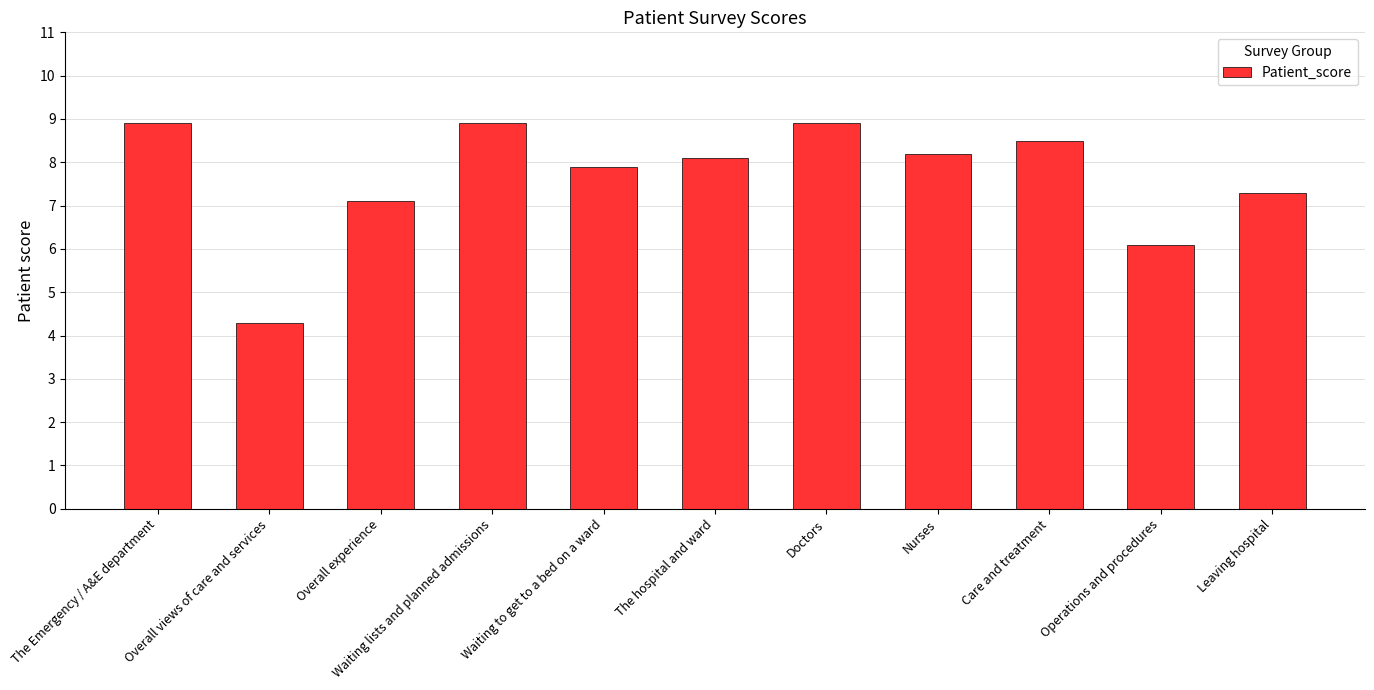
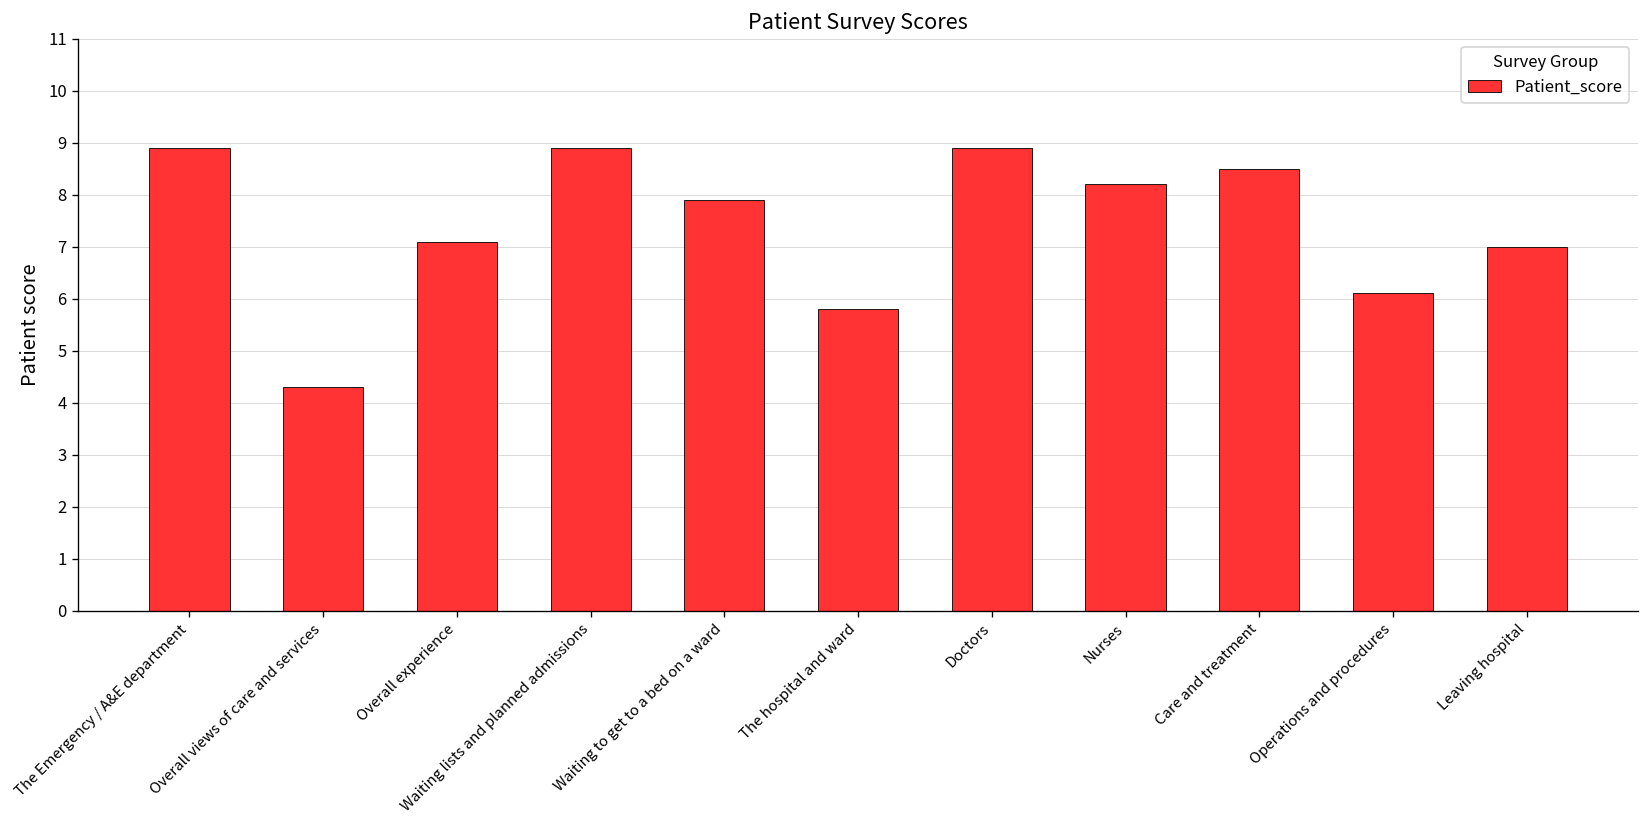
The hospital and ward: 8.1 -> 5.8
Leaving hospital: 7.3 -> 7.0
